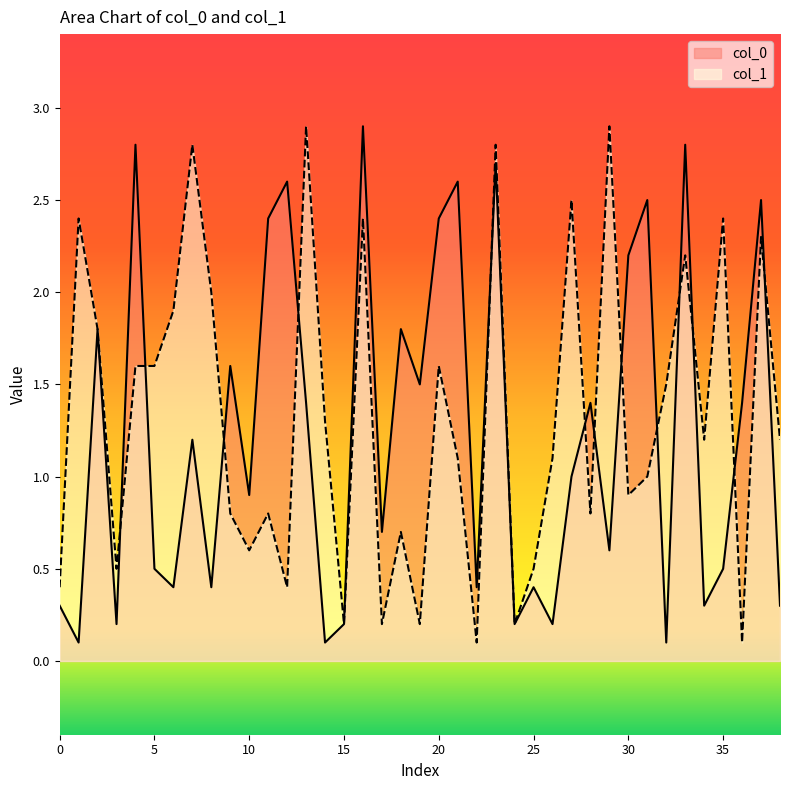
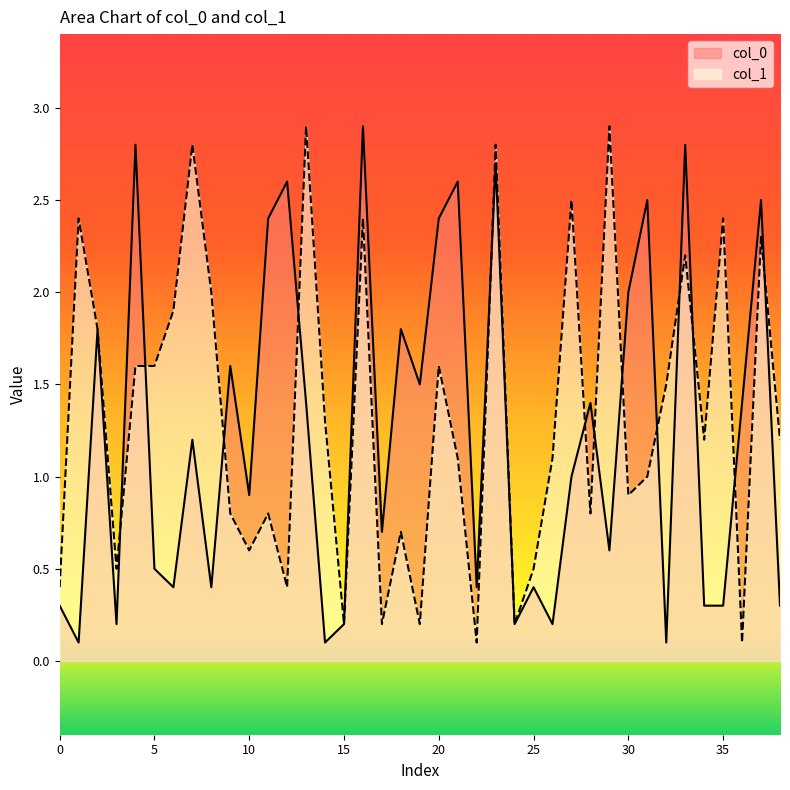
col_0, 30: 2.2 -> 2.0
col_0, 35: 0.5 -> 0.3
